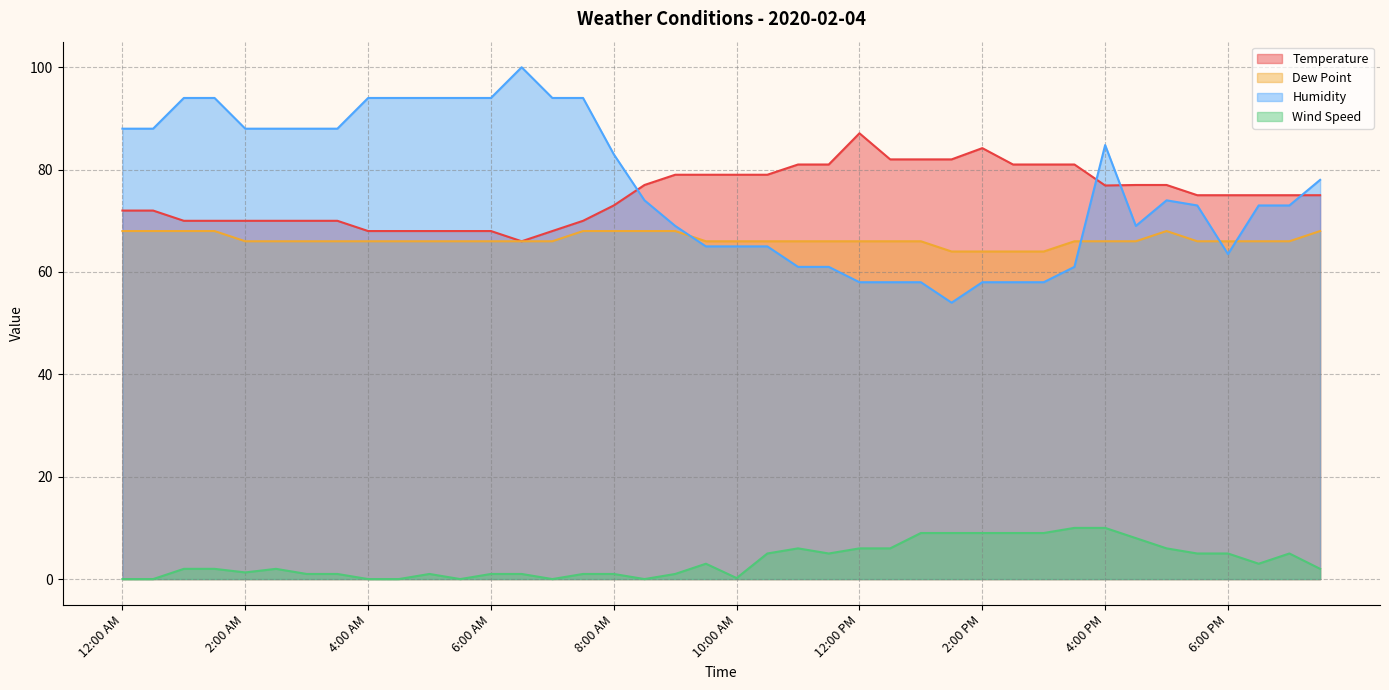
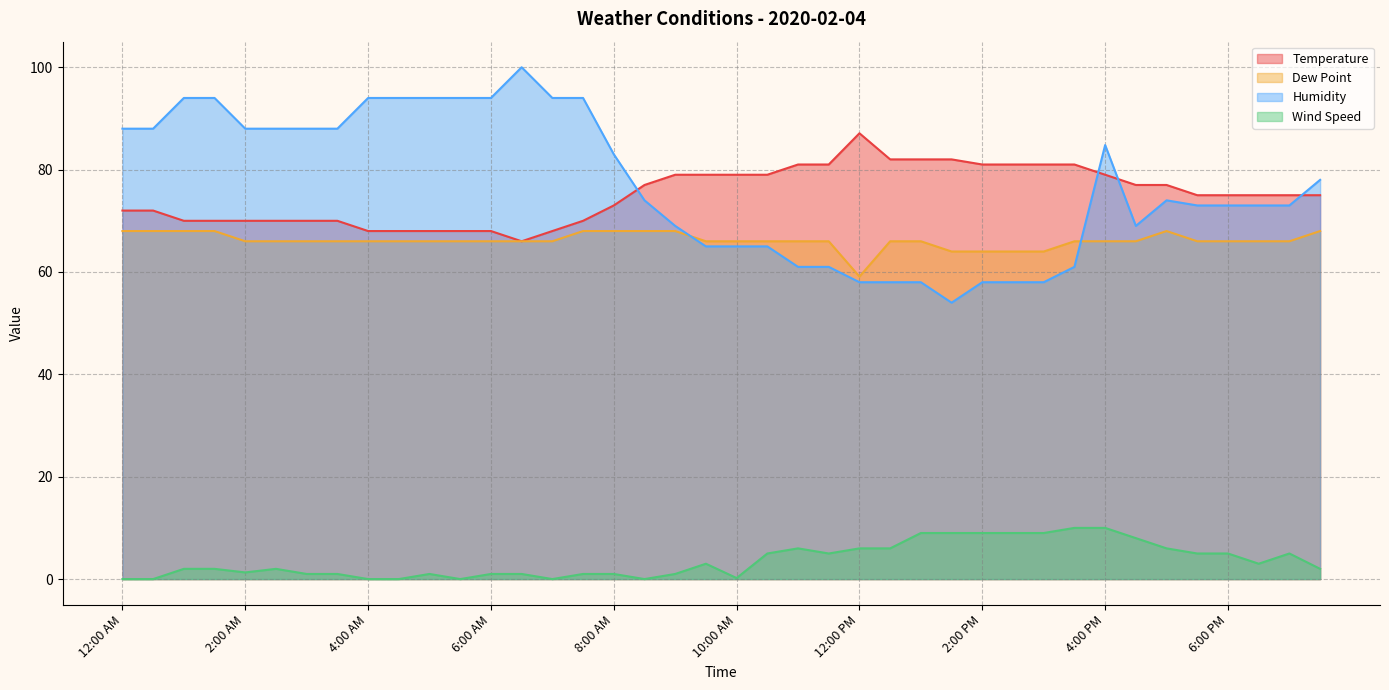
Dew Point, 12:00 PM: 66 -> 59
Temperature, 2:00 PM: 84 -> 81
Temperature, 4:00 PM: 77 -> 79
Humidity, 6:00 PM: 64 -> 73
